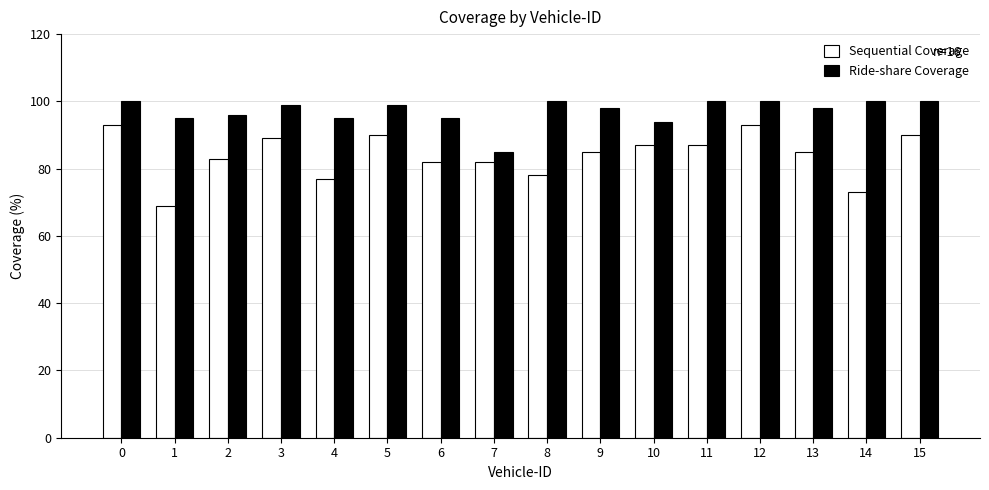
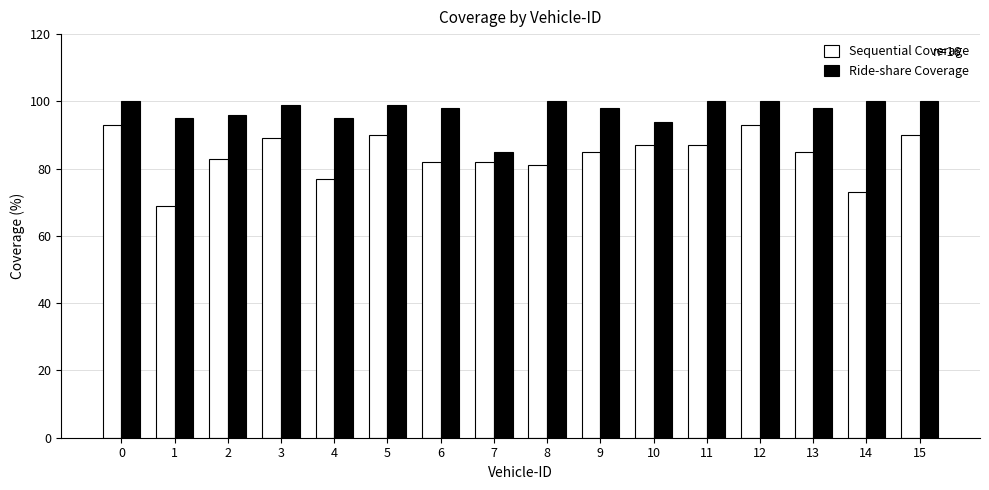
Ride-share Coverage, 6: 95 -> 98
Sequential Coverage, 8: 78 -> 81
